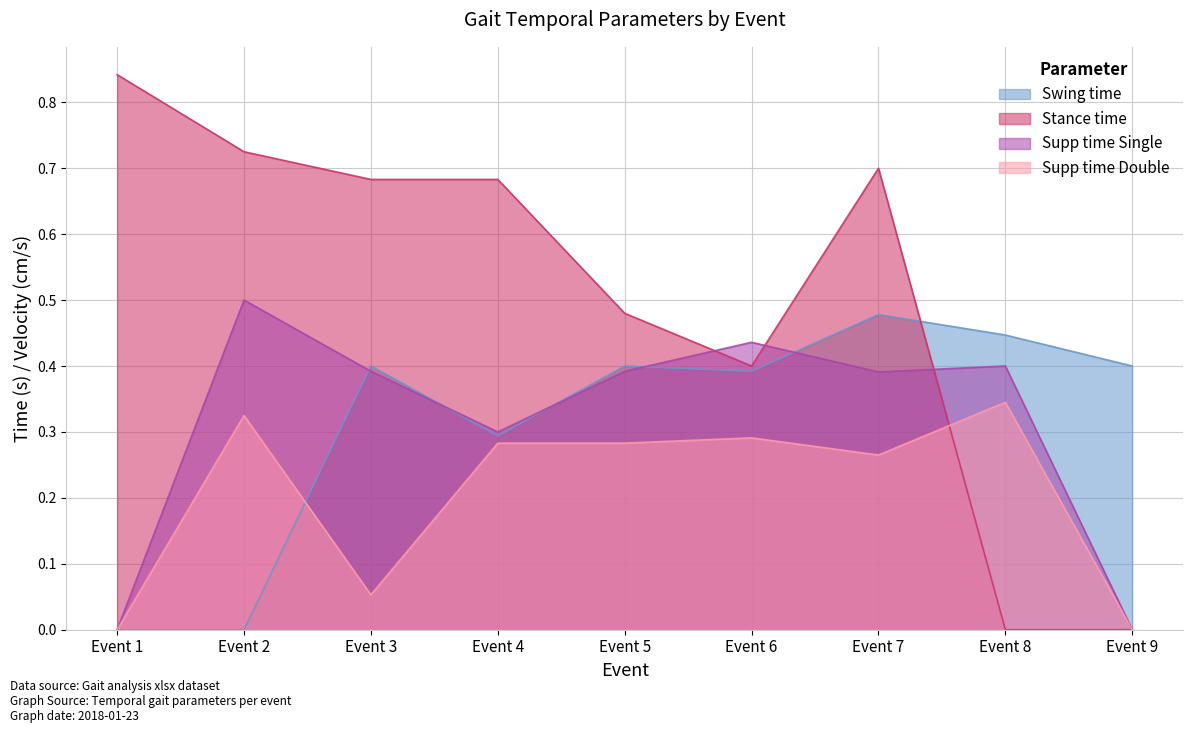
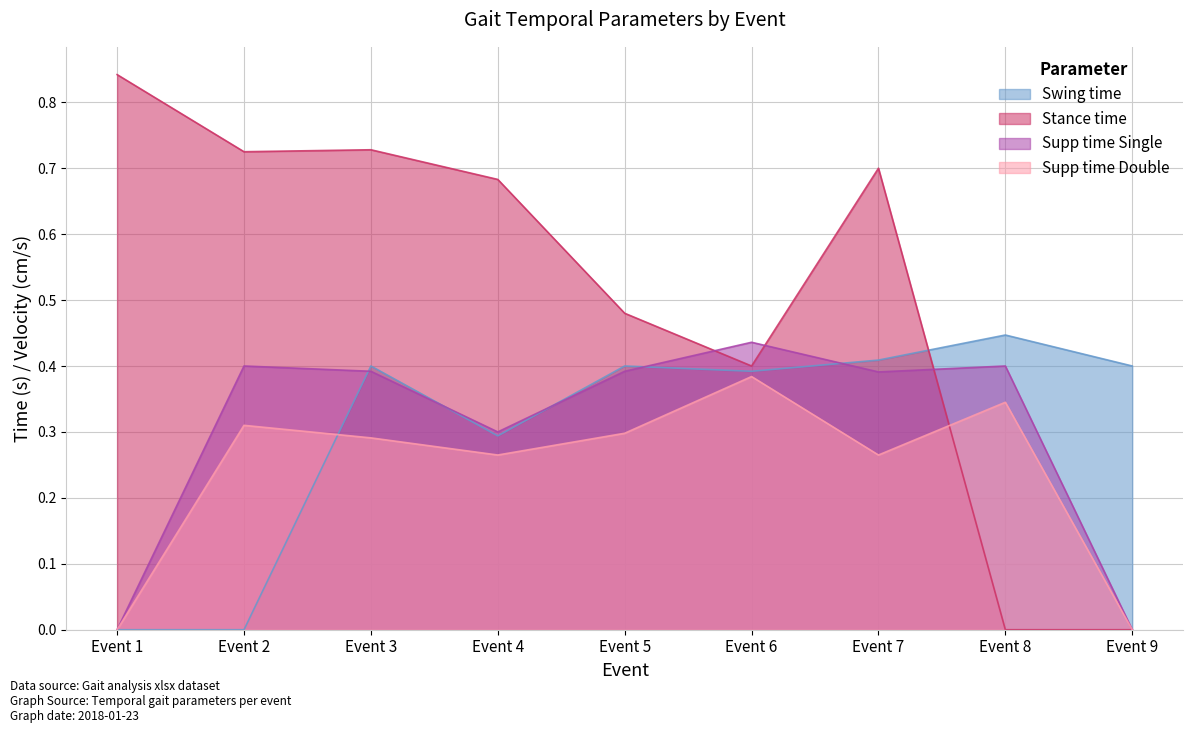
Supp time Single, Event 2: 0.5 -> 0.4
Supp time Double, Event 2: 0.33 -> 0.31
Stance time, Event 3: 0.68 -> 0.73
Supp time Double, Event 3: 0.05 -> 0.29
Supp time Double, Event 4: 0.28 -> 0.27
Supp time Double, Event 5: 0.28 -> 0.30
Supp time Double, Event 6: 0.29 -> 0.38
Swing time, Event 7: 0.48 -> 0.41
